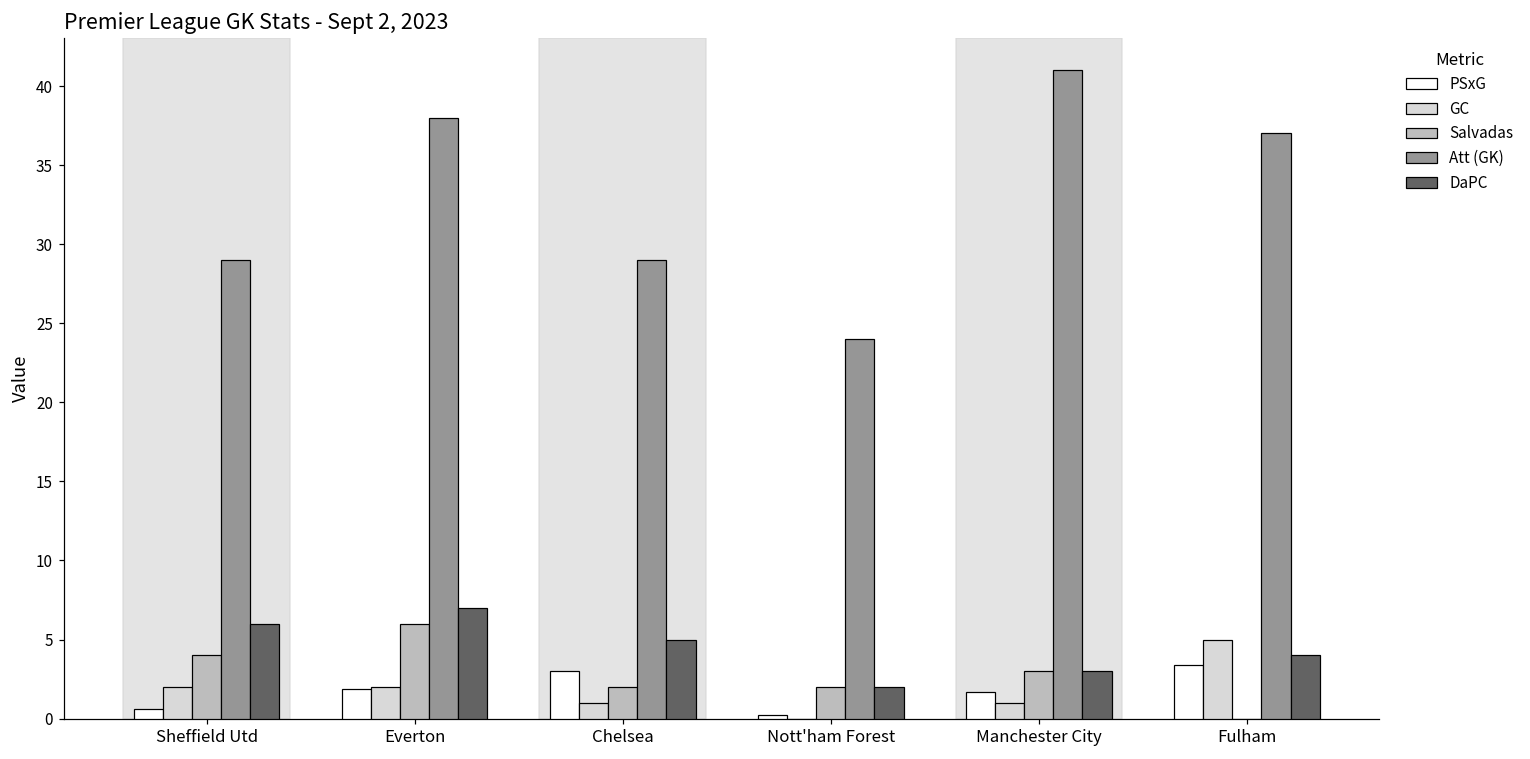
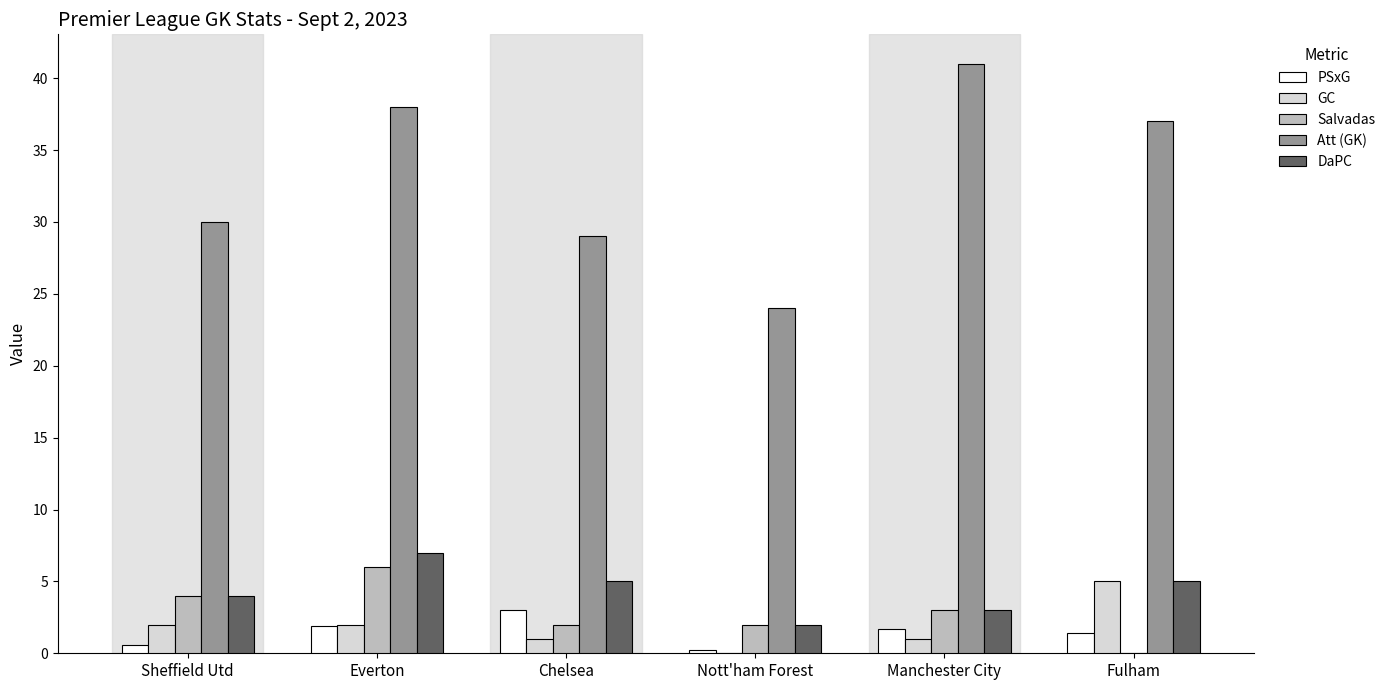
Att (GK), Sheffield Utd: 29 -> 30
DaPC, Sheffield Utd: 6 -> 4
PSxG, Fulham: 3.4 -> 1.4
DaPC, Fulham: 4 -> 5
